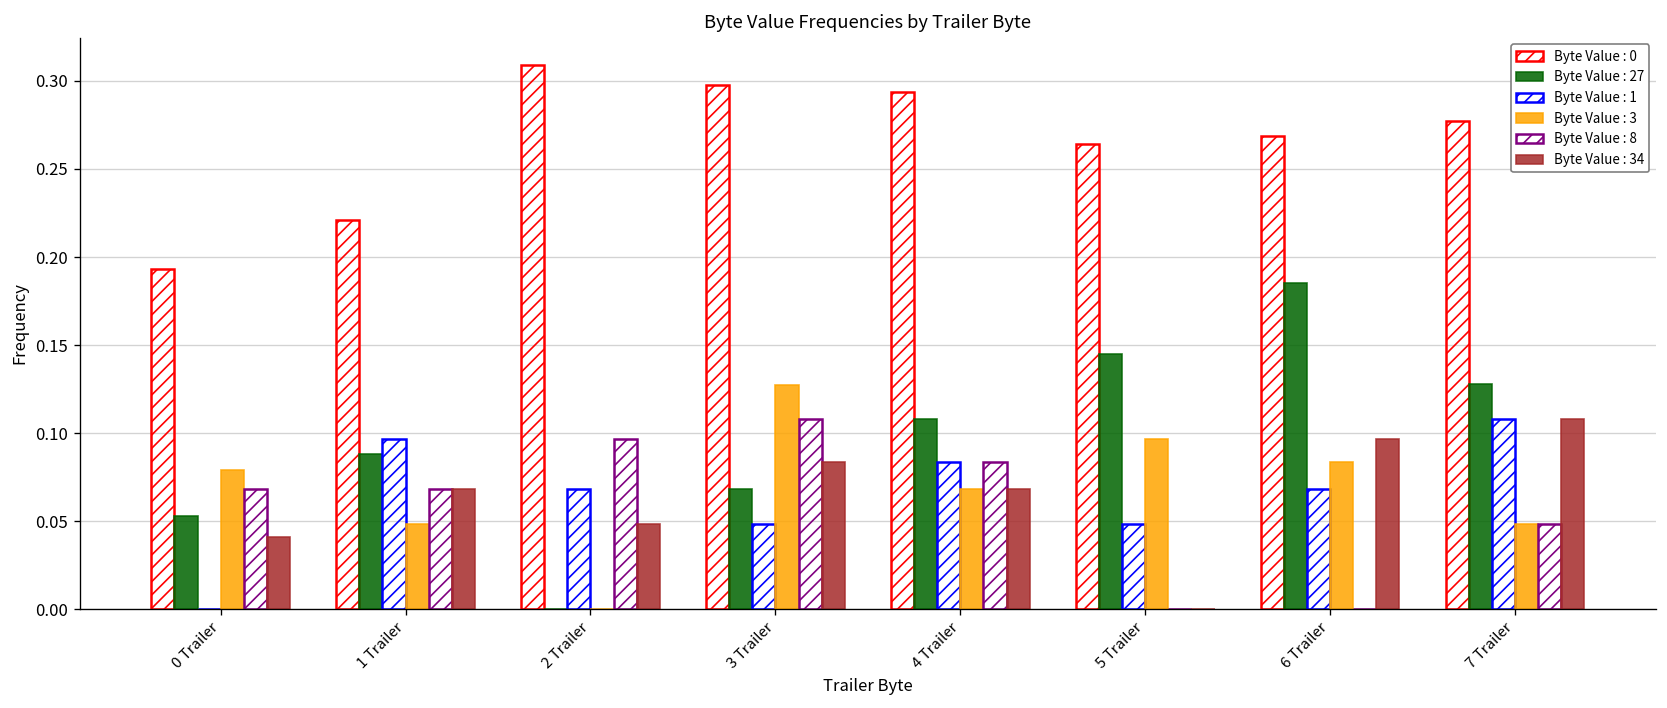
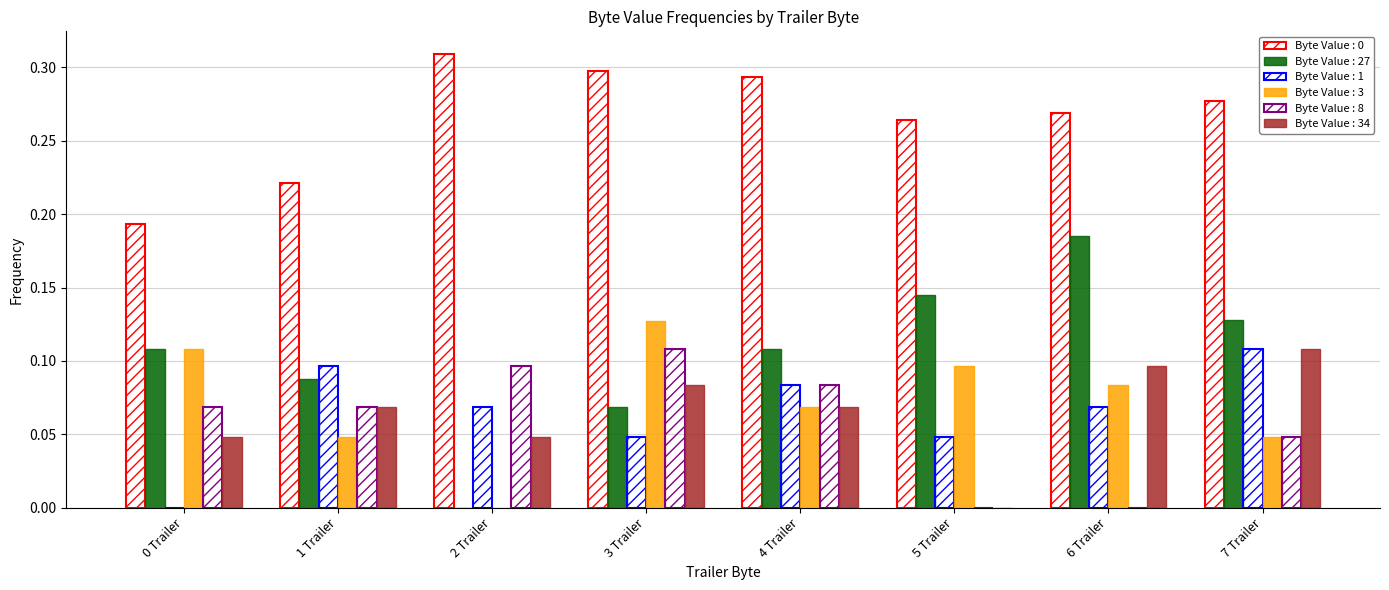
Byte Value : 27, 0 Trailer: 0.053 -> 0.108
Byte Value : 3, 0 Trailer: 0.079 -> 0.108
Byte Value : 34, 0 Trailer: 0.041 -> 0.048
